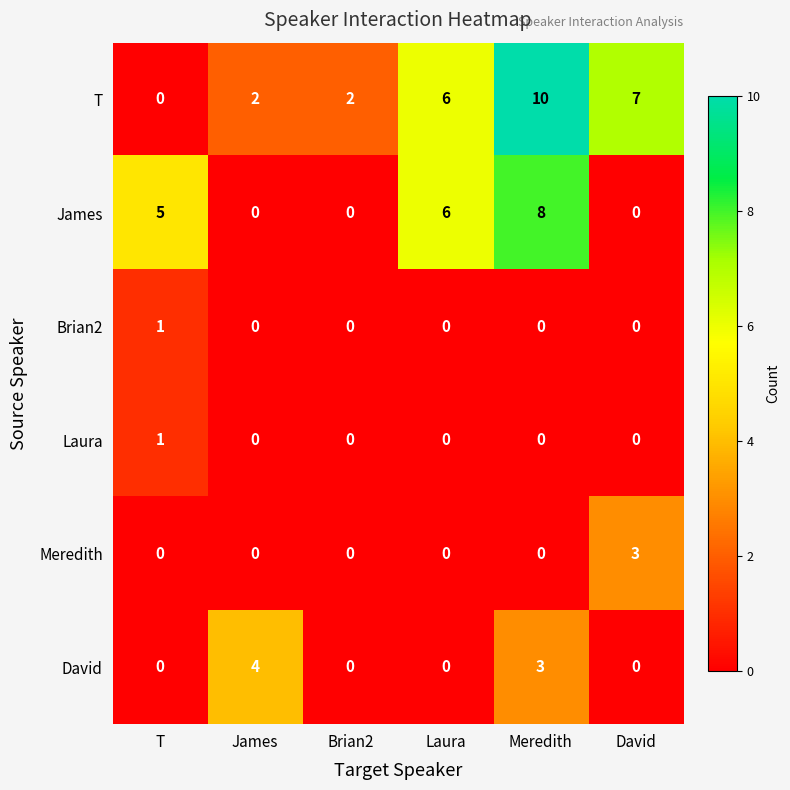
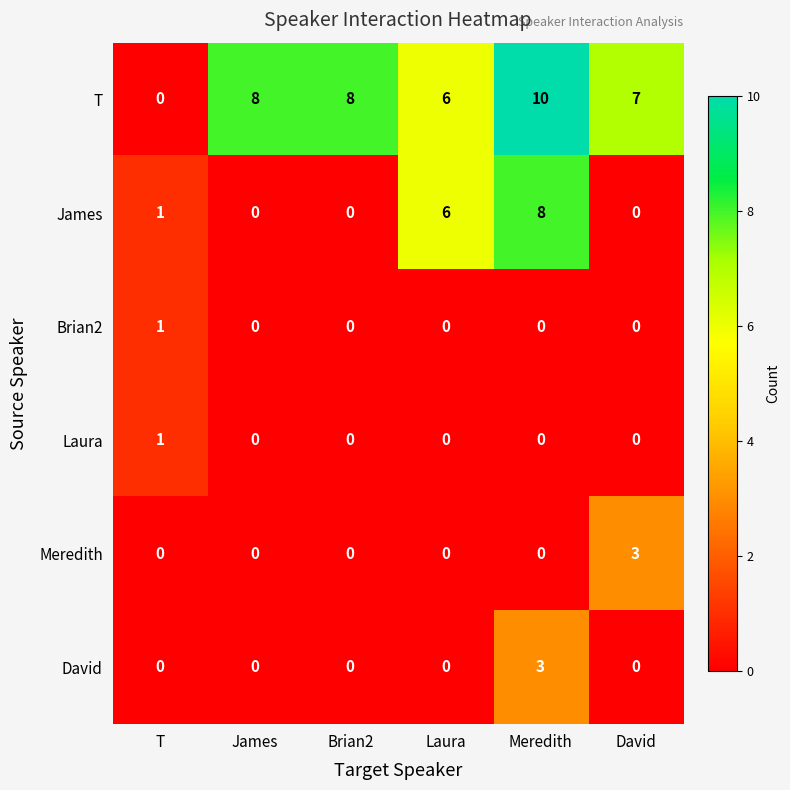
T, James: 2 -> 8
T, Brian2: 2 -> 8
James, T: 5 -> 1
David, James: 4 -> 0
